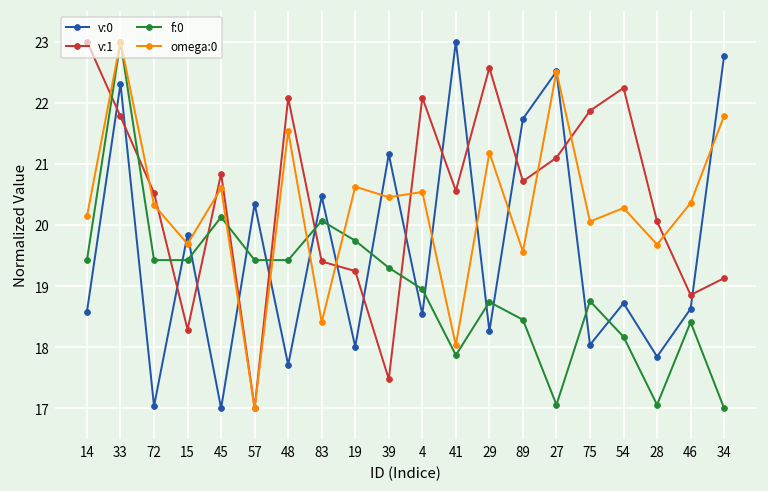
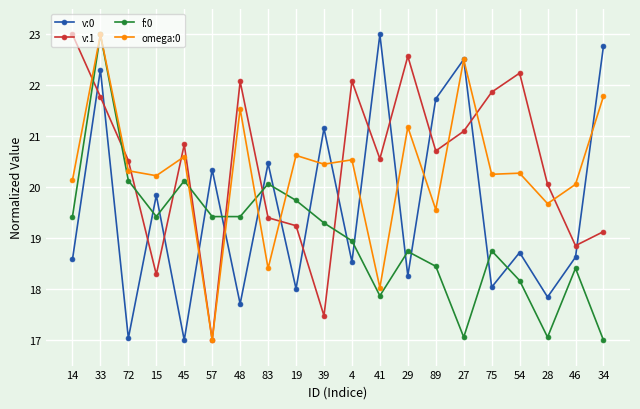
f:0, 72: 19.4 -> 20.1
omega:0, 15: 19.7 -> 20.2
omega:0, 75: 20.1 -> 20.3
omega:0, 46: 20.4 -> 20.1
